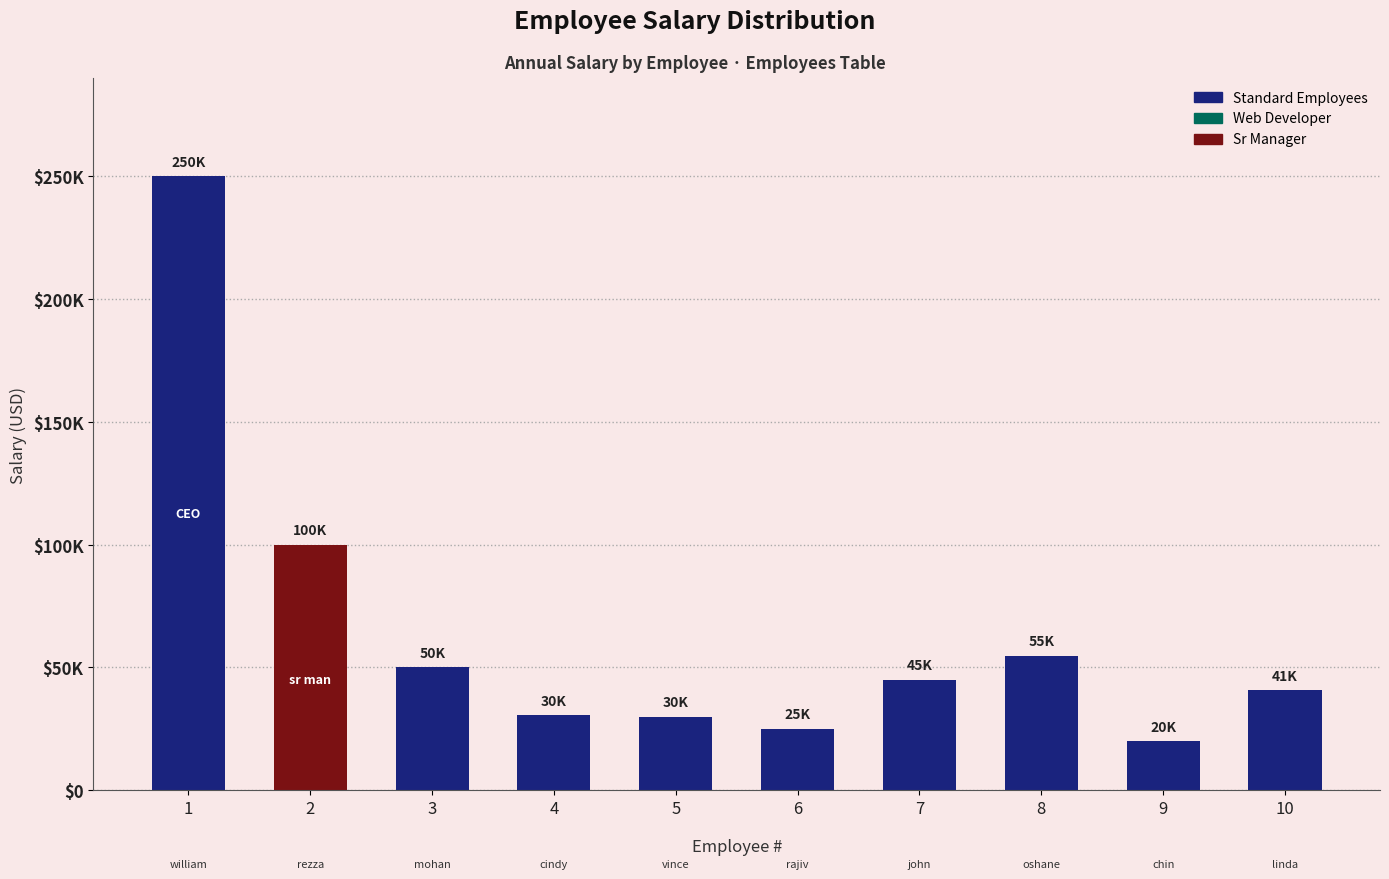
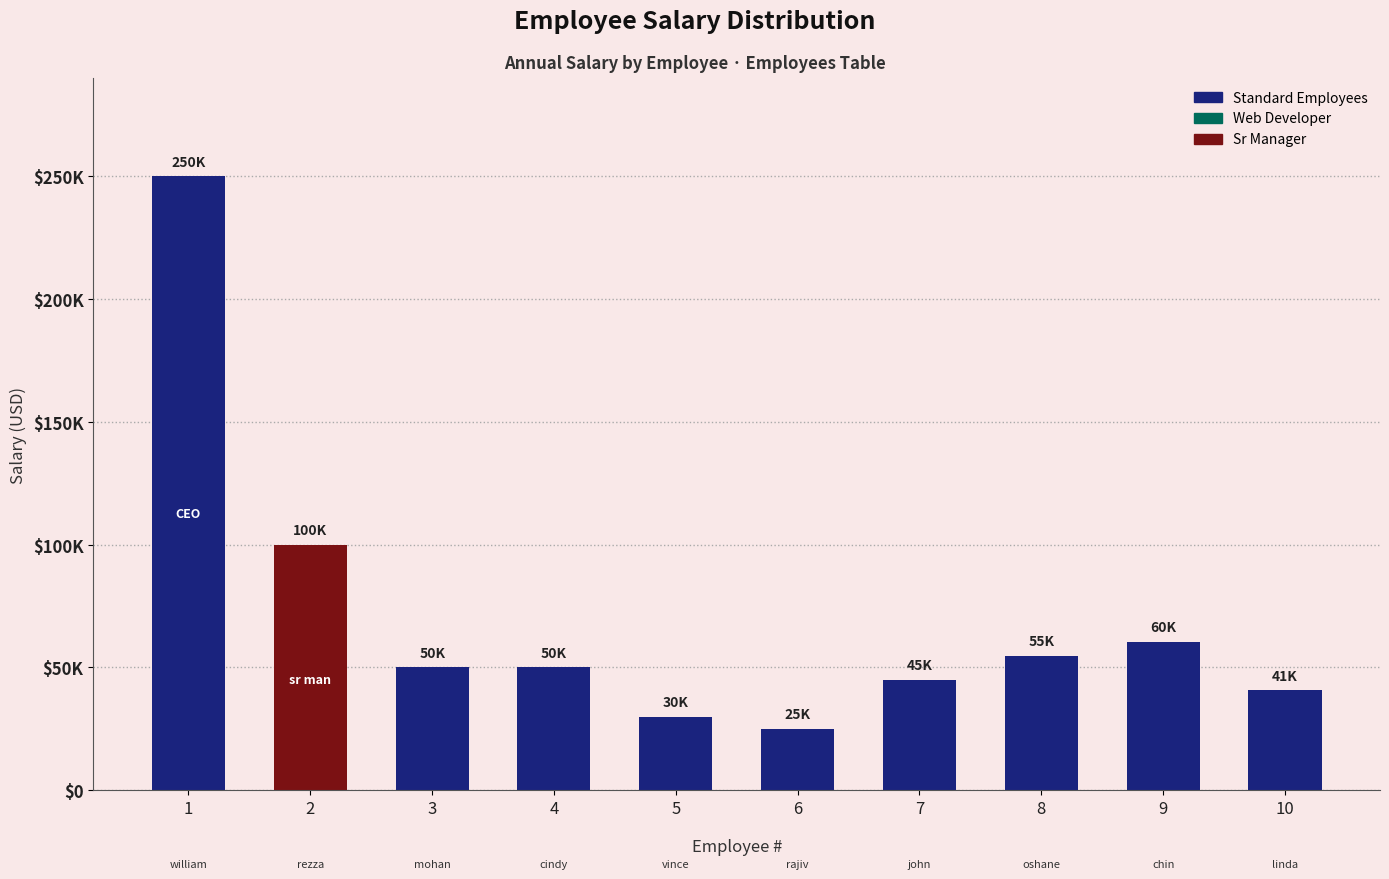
4: 30K -> 50K
9: 20K -> 60K
